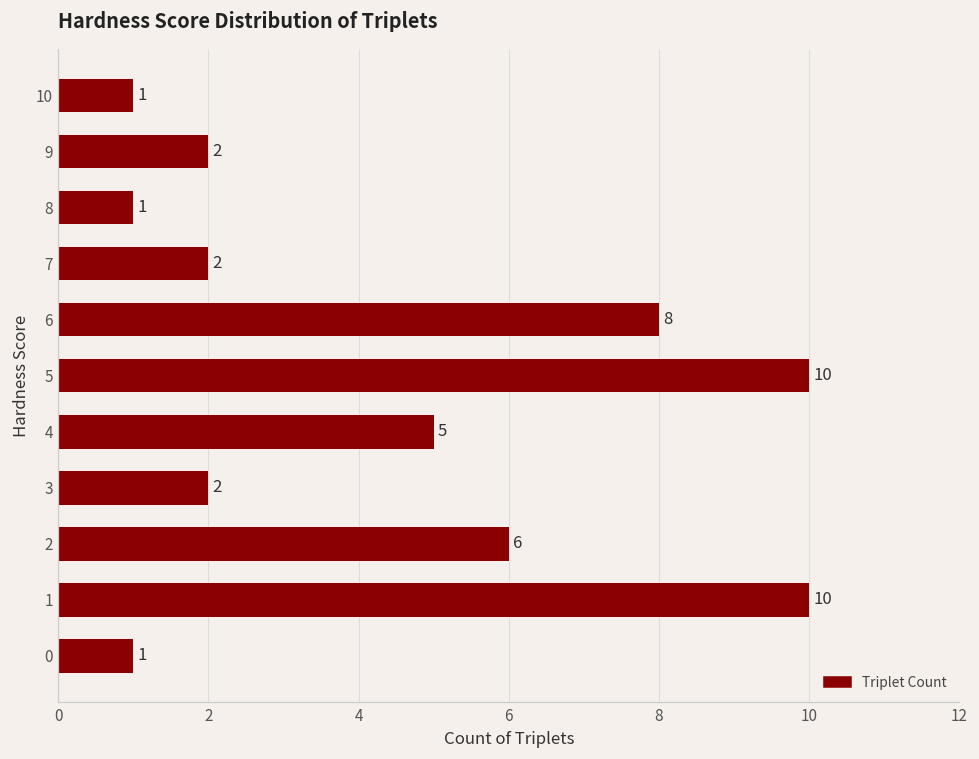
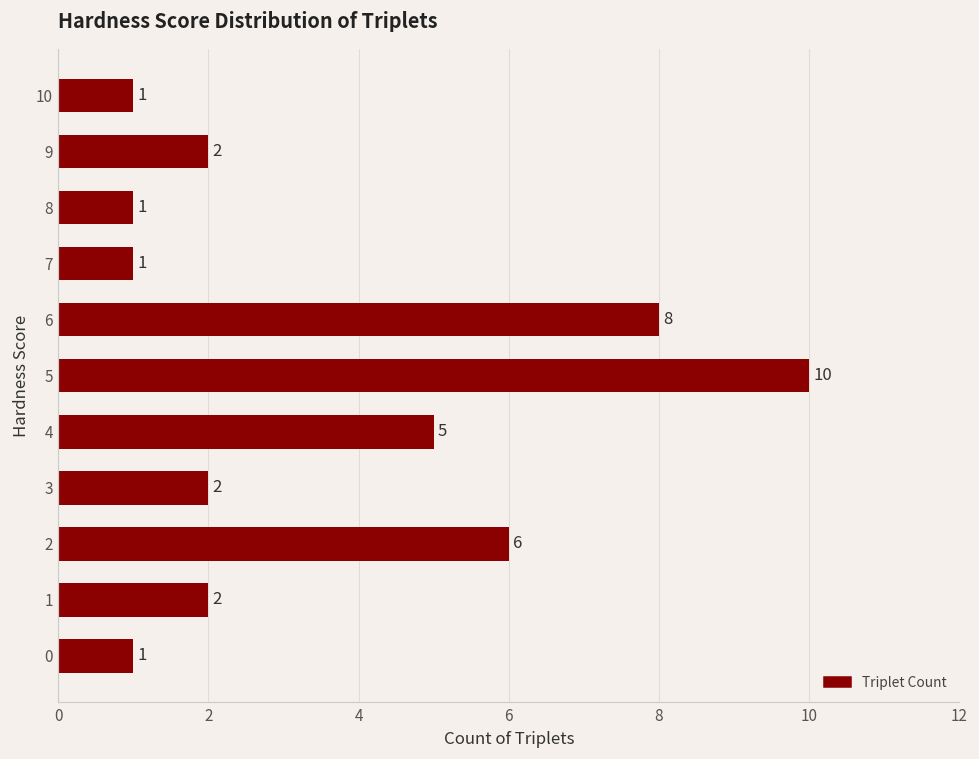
7: 2 -> 1
1: 10 -> 2
